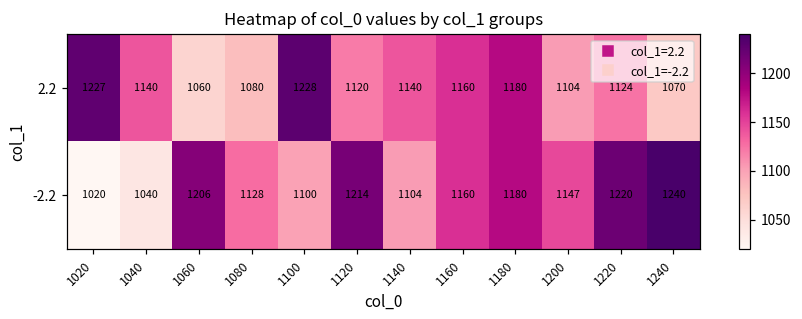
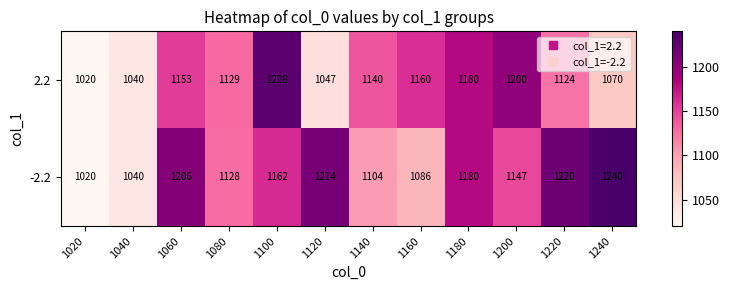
2.2, 1020: 1227 -> 1020
2.2, 1040: 1140 -> 1040
2.2, 1060: 1060 -> 1153
2.2, 1080: 1080 -> 1129
2.2, 1120: 1120 -> 1047
2.2, 1200: 1104 -> 1200
-2.2, 1100: 1100 -> 1162
-2.2, 1160: 1160 -> 1086
